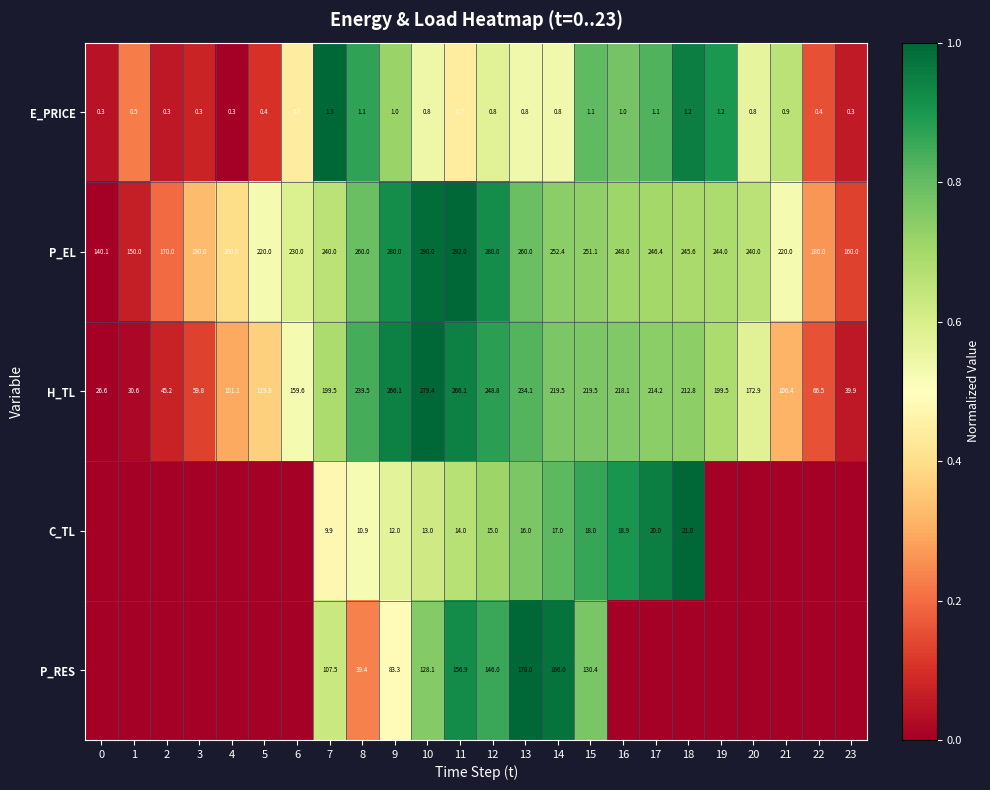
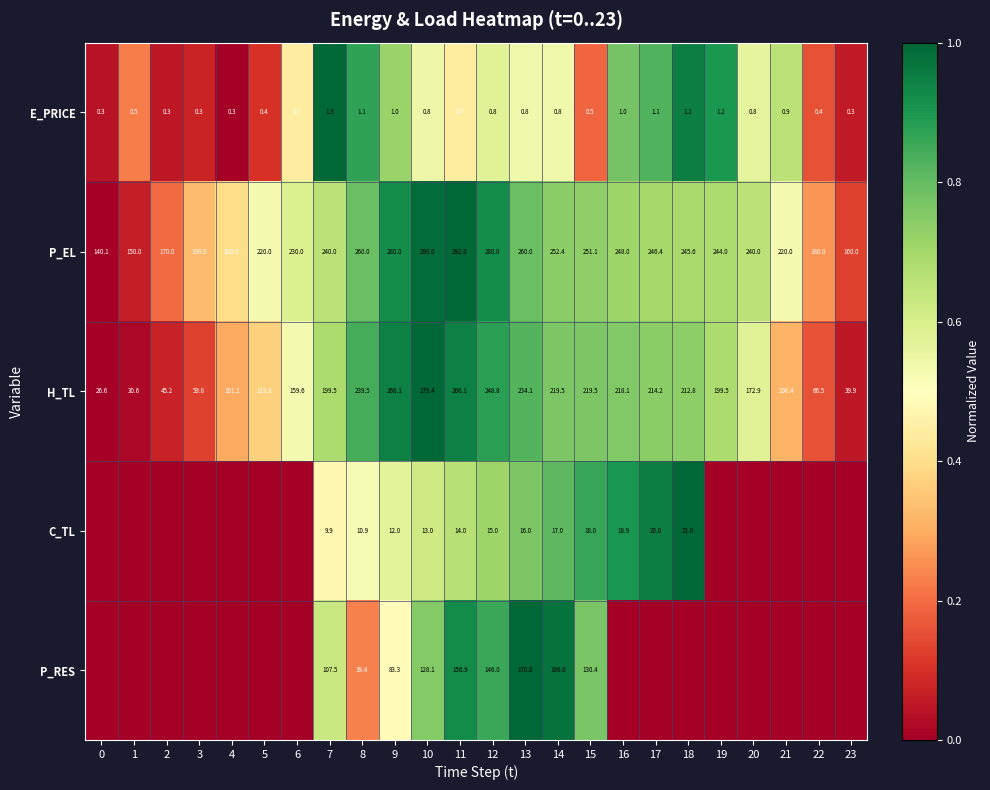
E_PRICE, 15: 1.1 -> 0.5
